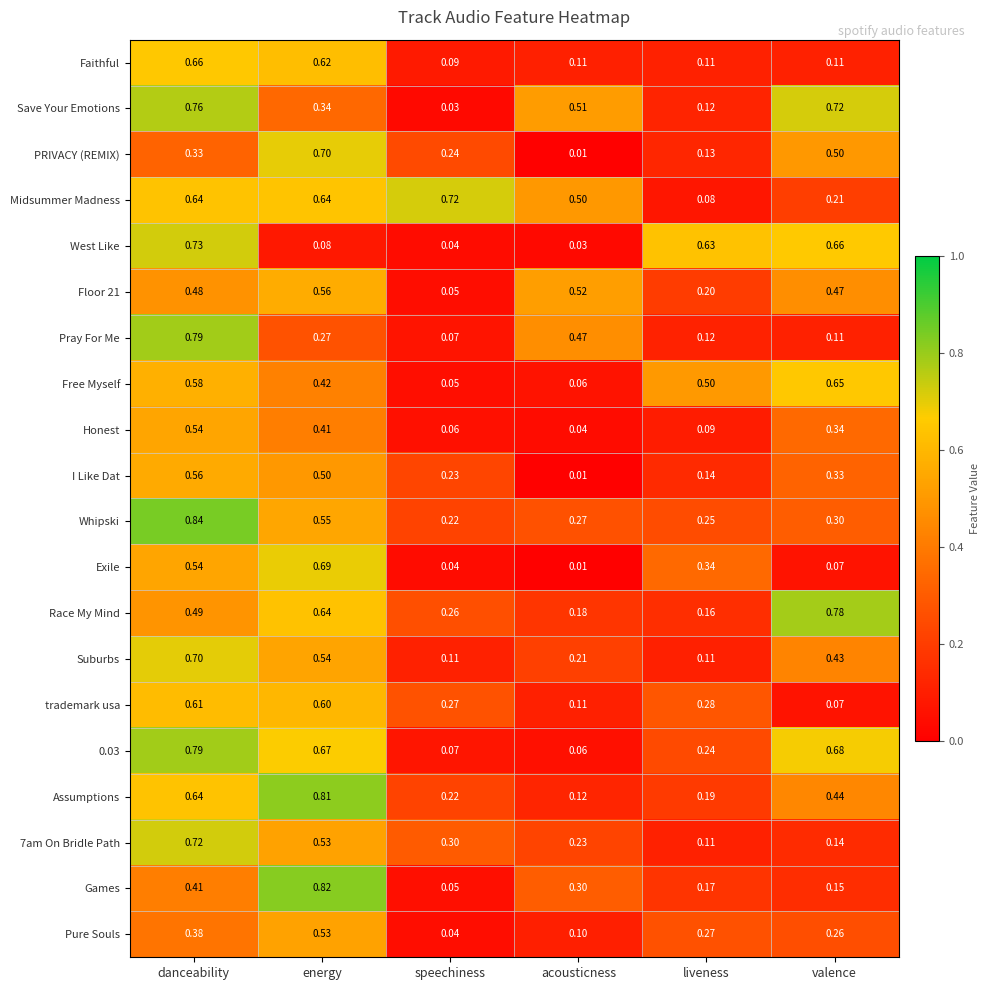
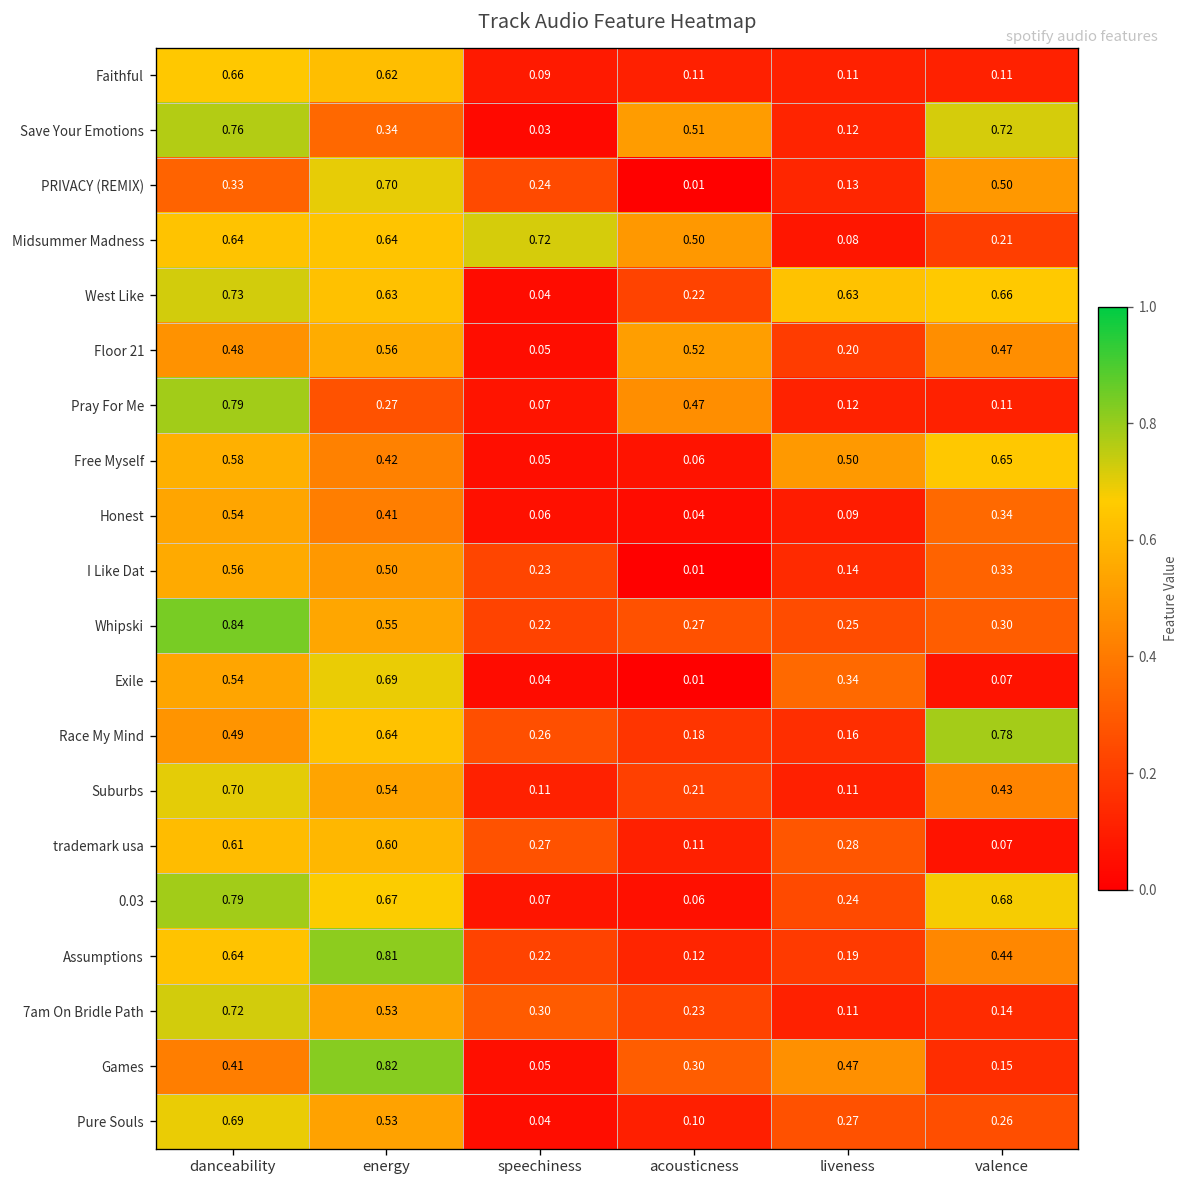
West Like, energy: 0.08 -> 0.63
West Like, acousticness: 0.03 -> 0.22
Games, liveness: 0.17 -> 0.47
Pure Souls, danceability: 0.38 -> 0.69
